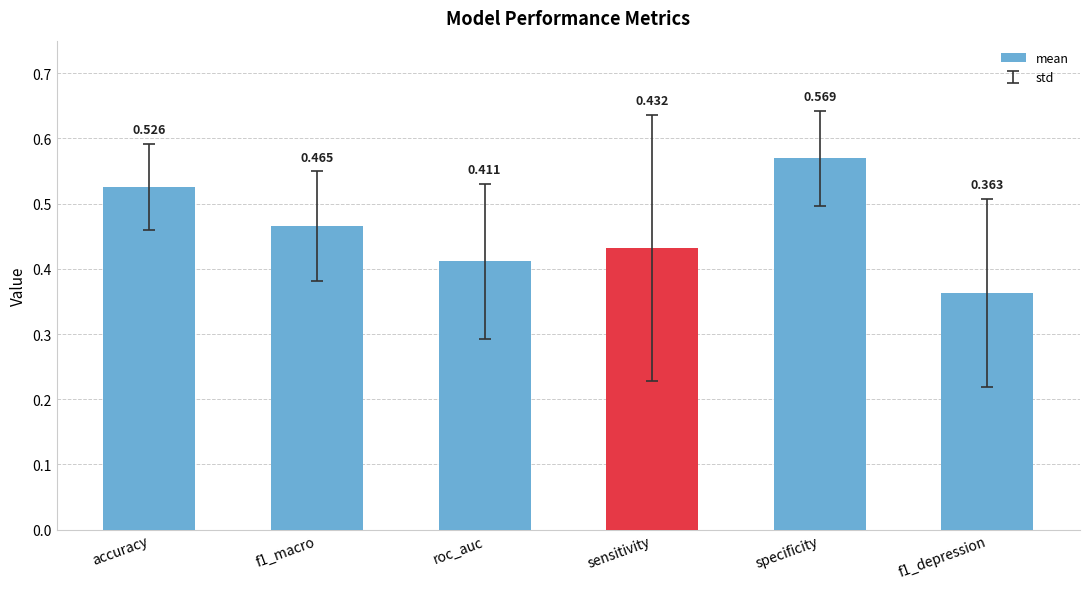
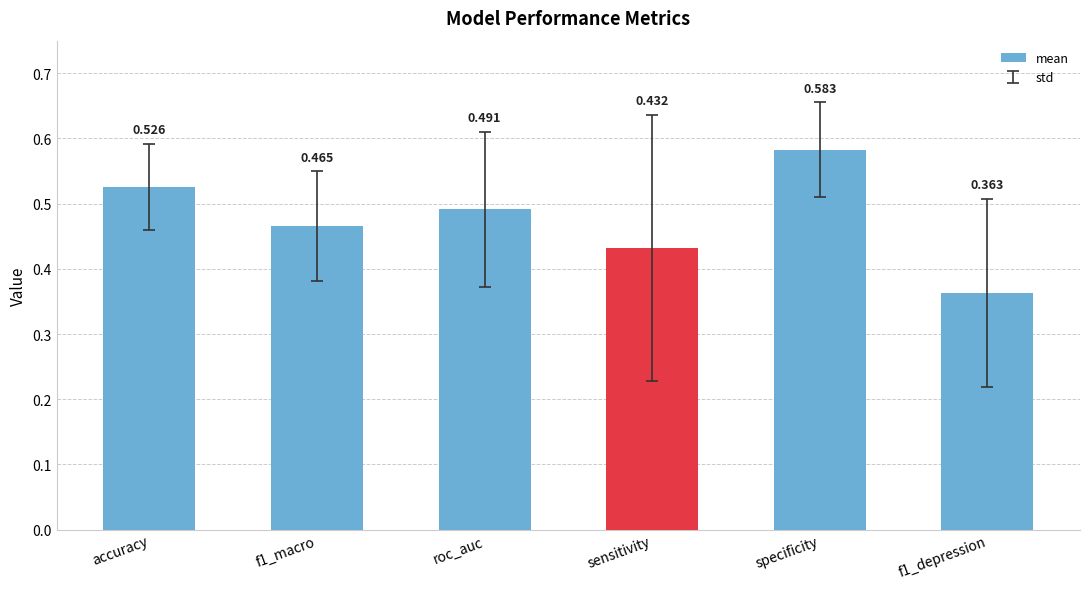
mean, roc_auc: 0.411 -> 0.491
mean, specificity: 0.569 -> 0.583
